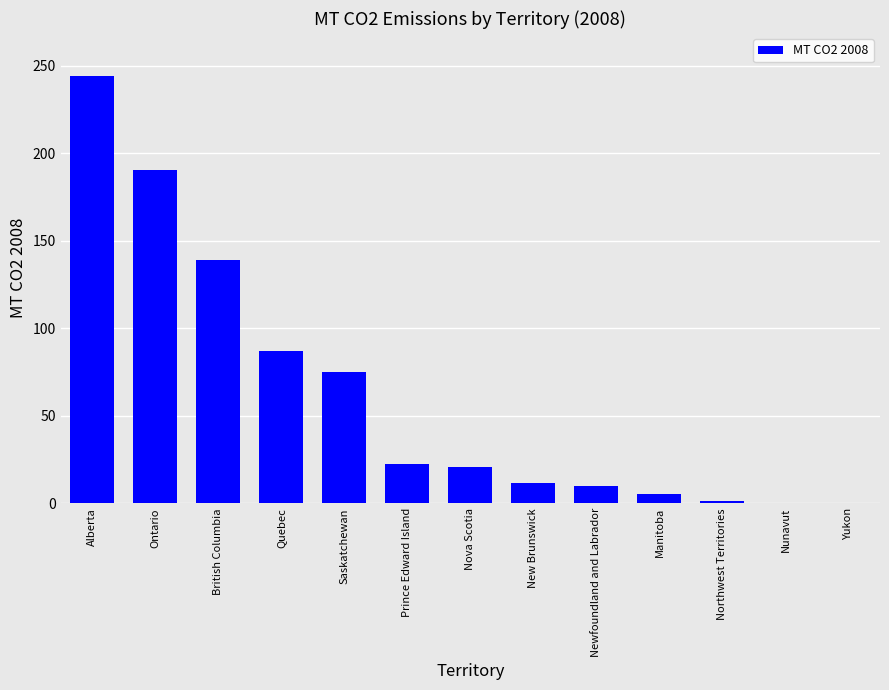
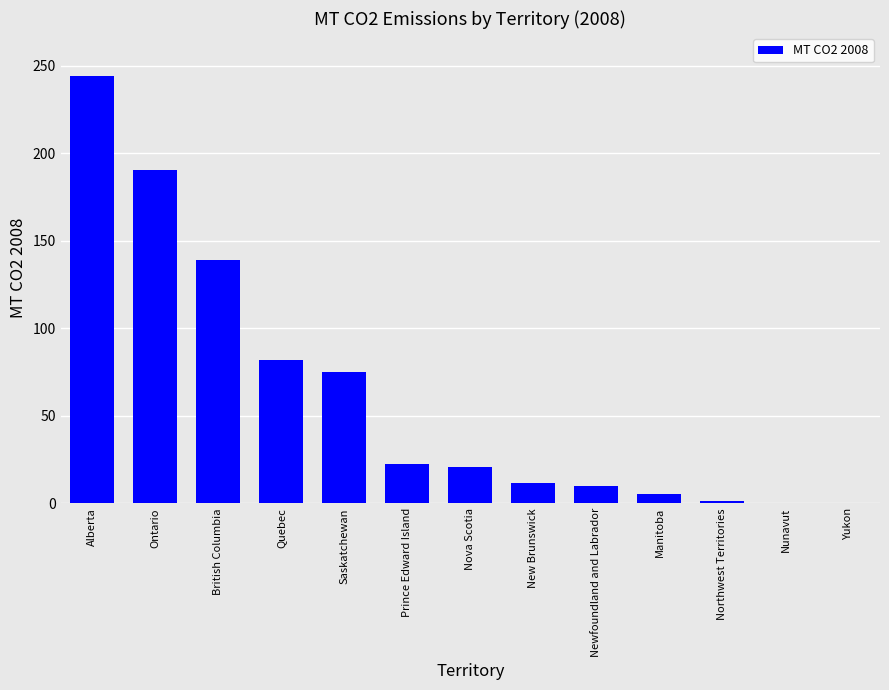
Quebec: 87 -> 82
